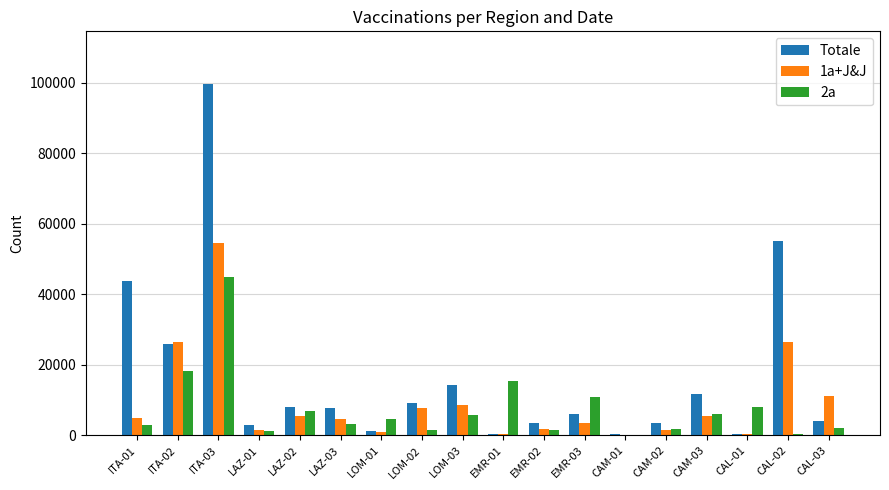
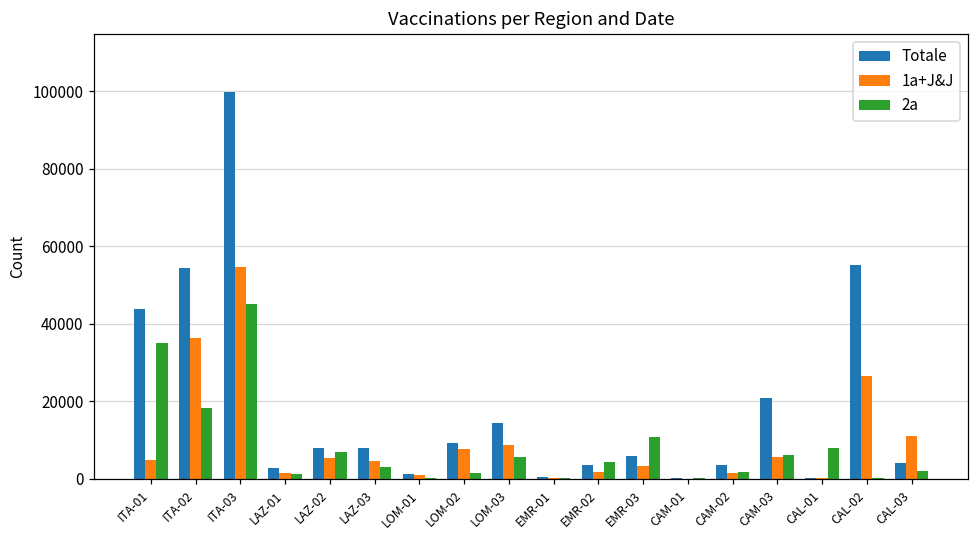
2a, ITA-01: 3000 -> 35000
Totale, ITA-02: 26000 -> 54000
1a+J&J, ITA-02: 26000 -> 36000
2a, LOM-01: 5000 -> 0
2a, EMR-01: 16000 -> 0
2a, EMR-02: 2000 -> 4000
Totale, CAM-03: 12000 -> 21000
